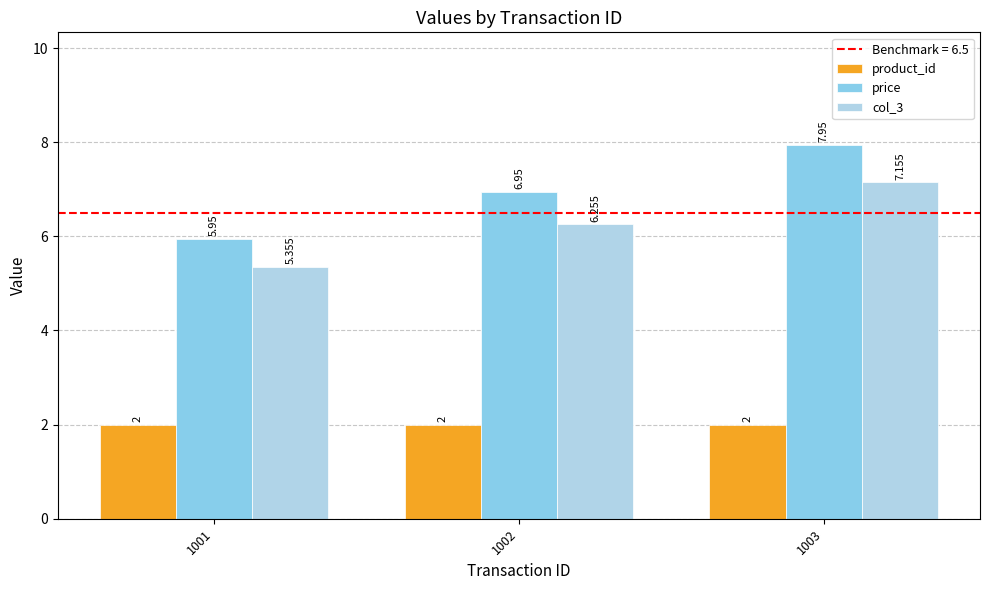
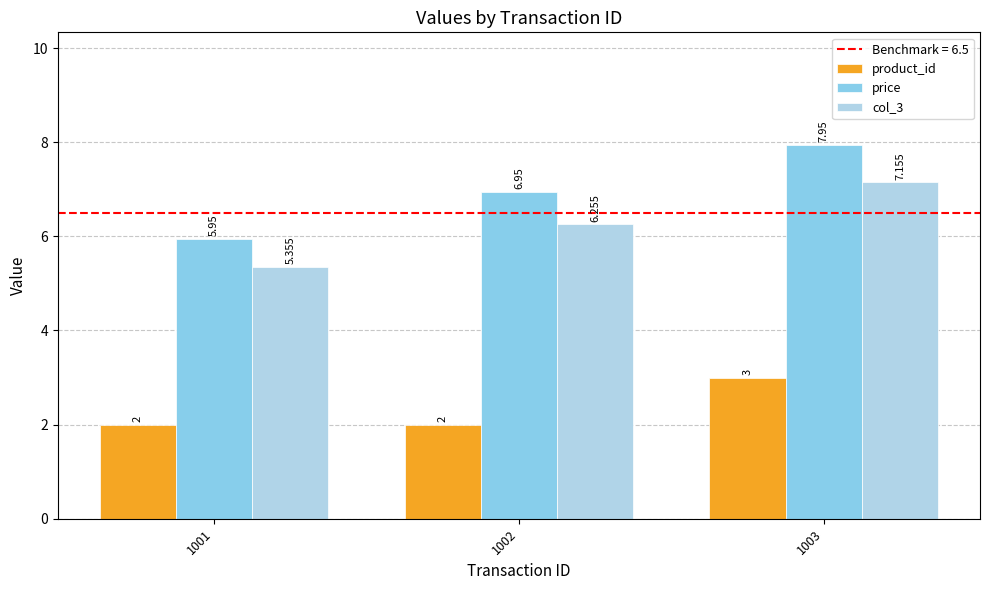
product_id, 1003: 2 -> 3
